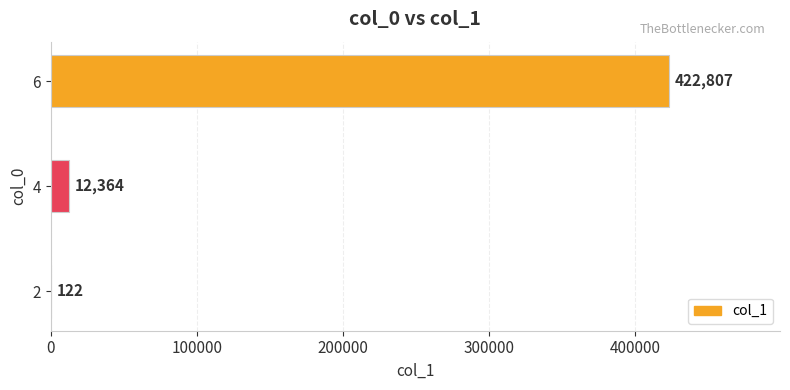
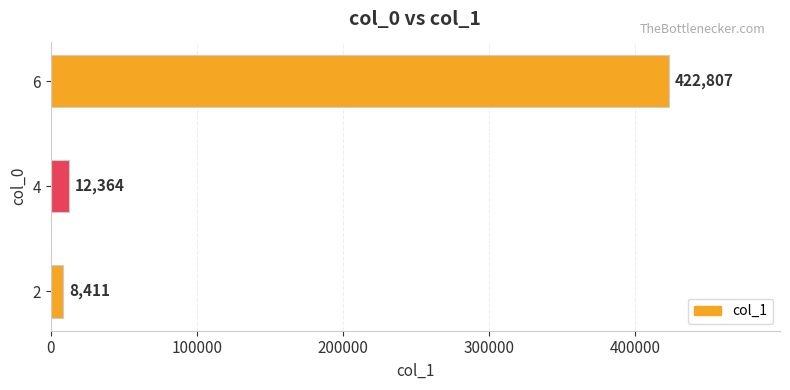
2: 122 -> 8,411
